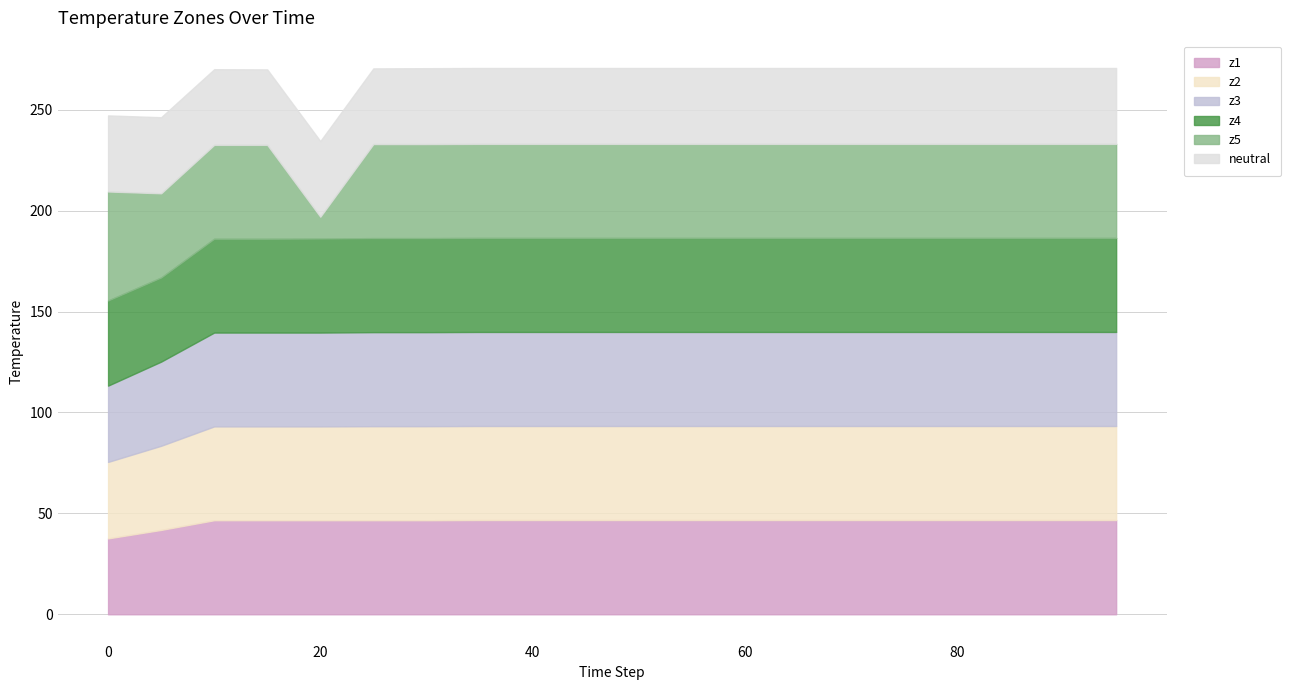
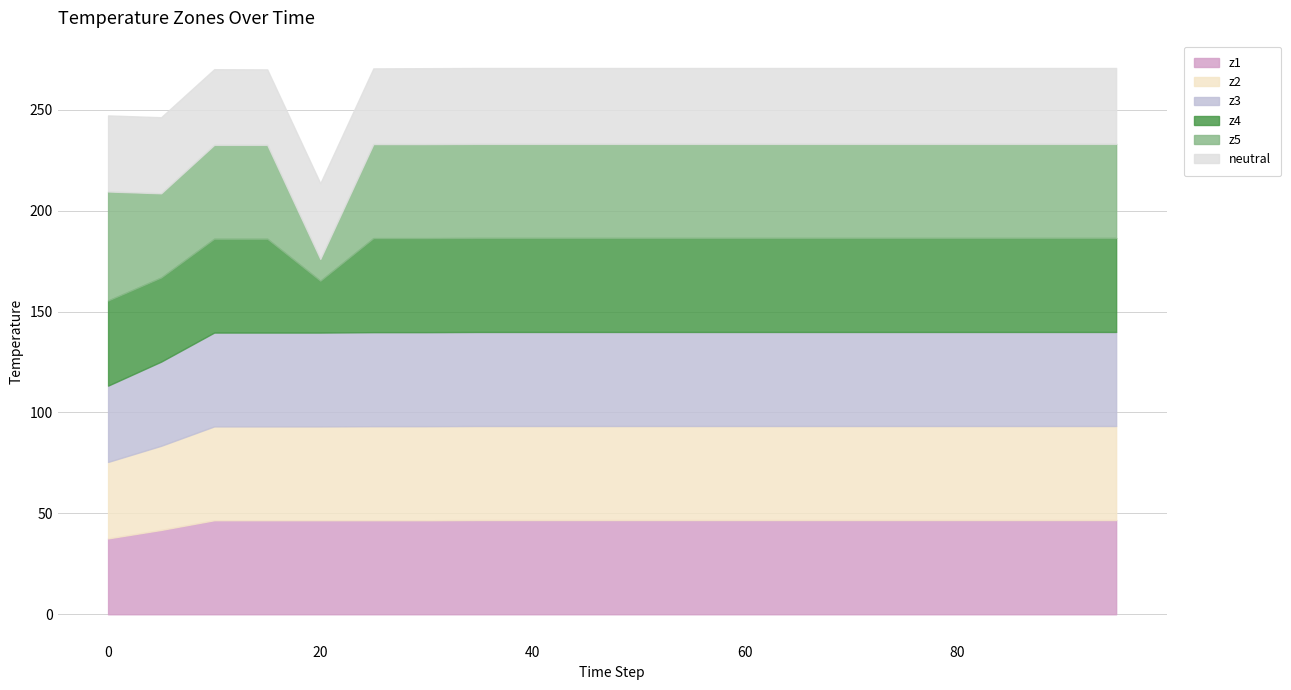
z4, 20: 47 -> 26
